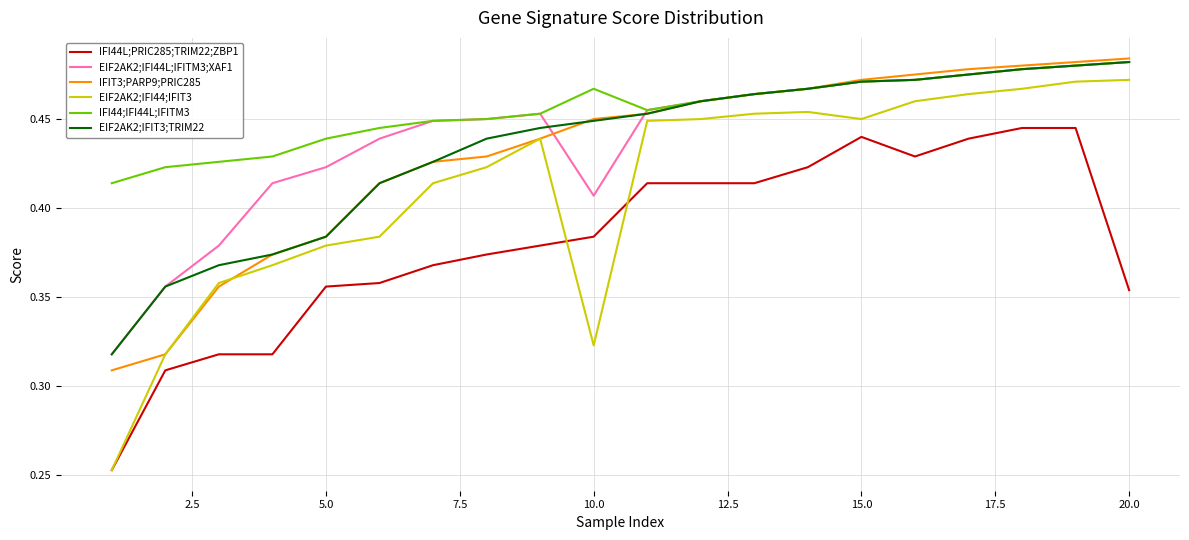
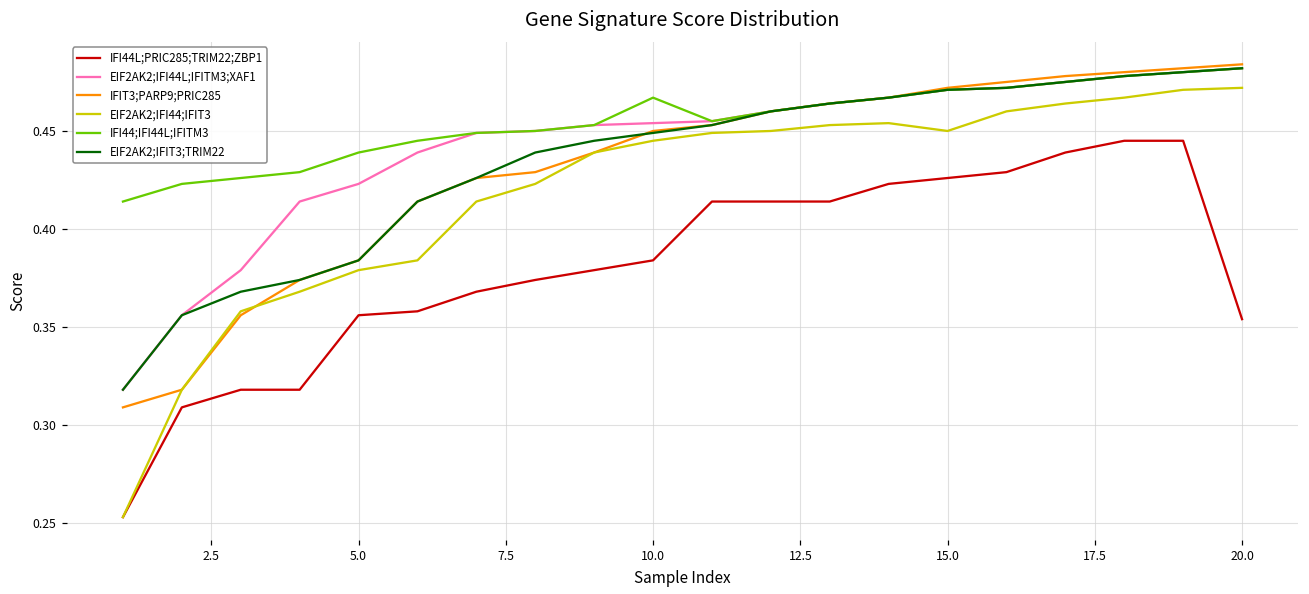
EIF2AK2;IFI44L;IFITM3;XAF1, 10.0: 0.407 -> 0.454
EIF2AK2;IFI44;IFIT3, 10.0: 0.323 -> 0.445
IFI44L;PRIC285;TRIM22;ZBP1, 15.0: 0.440 -> 0.426
